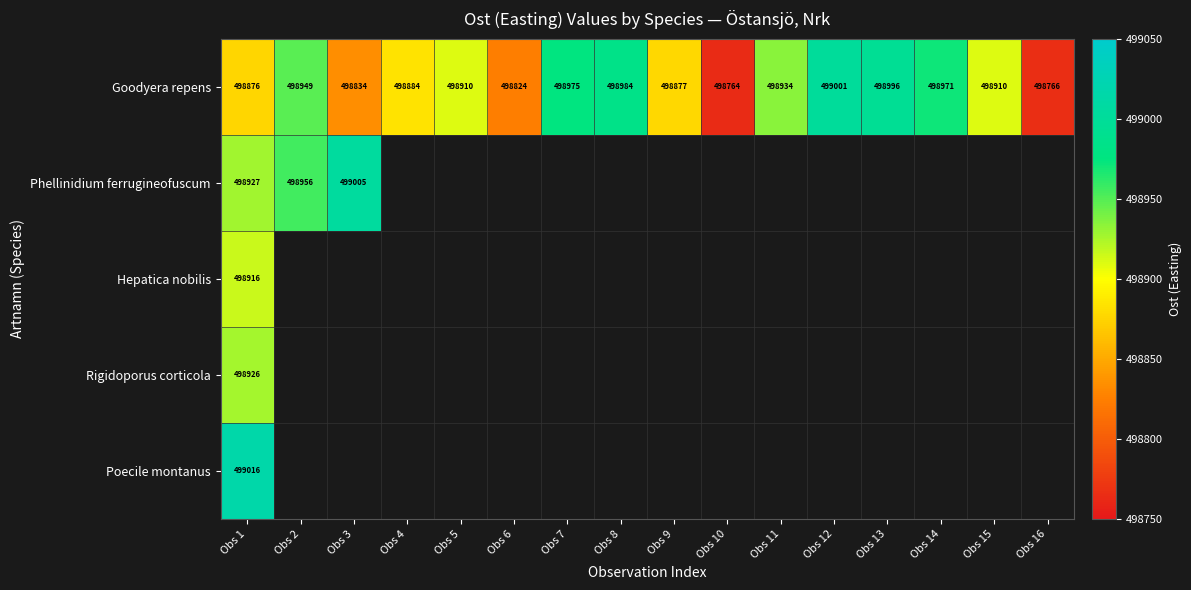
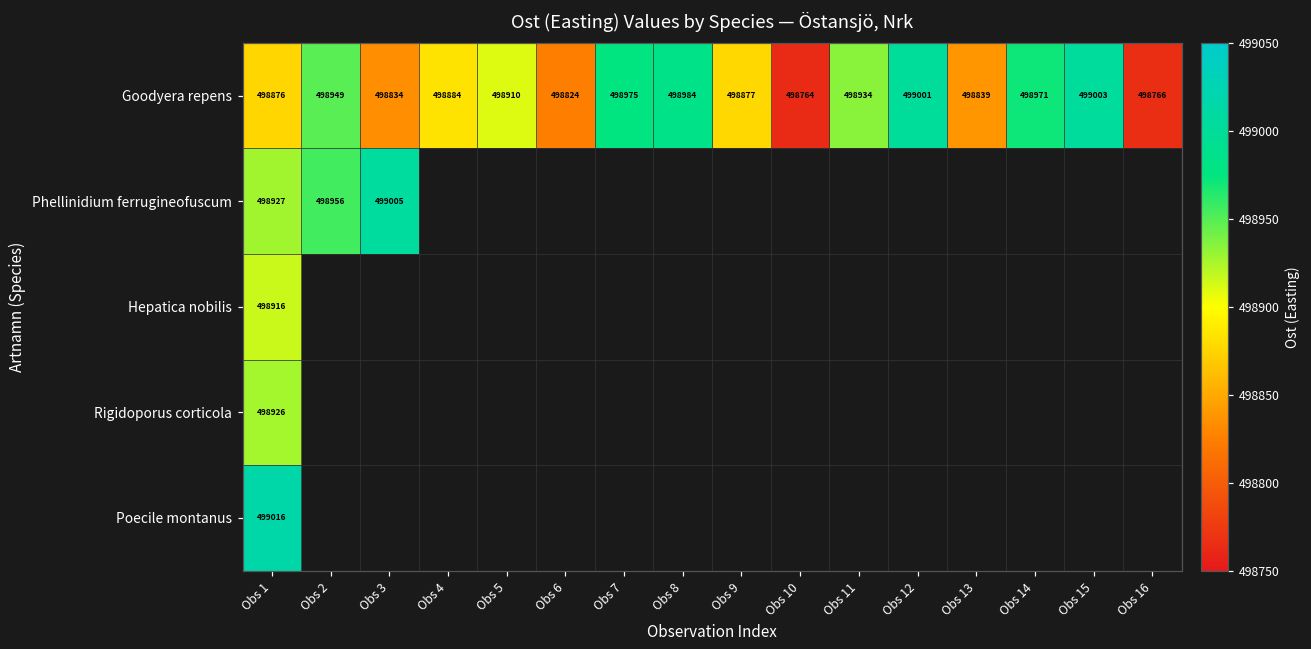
Goodyera repens, Obs 13: 498996 -> 498839
Goodyera repens, Obs 15: 498910 -> 499003
